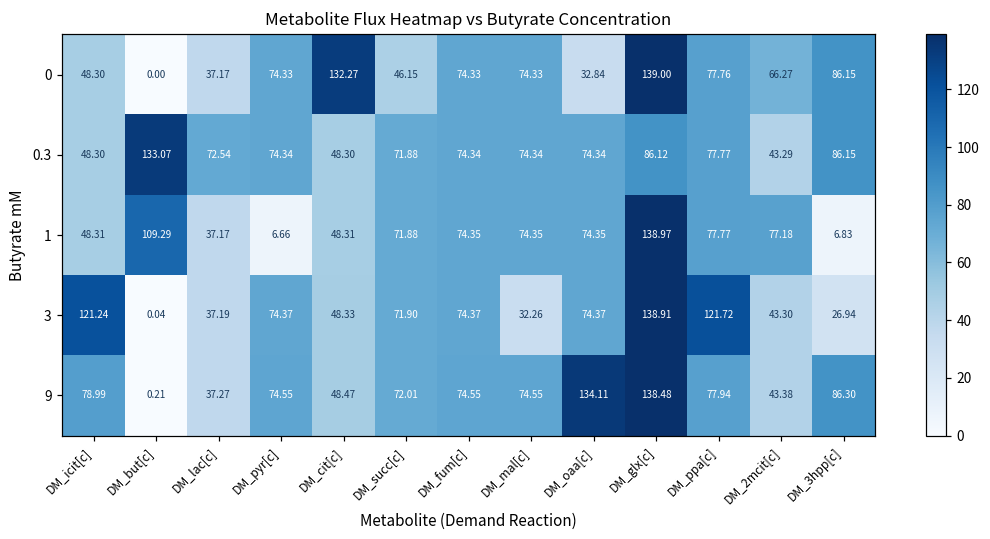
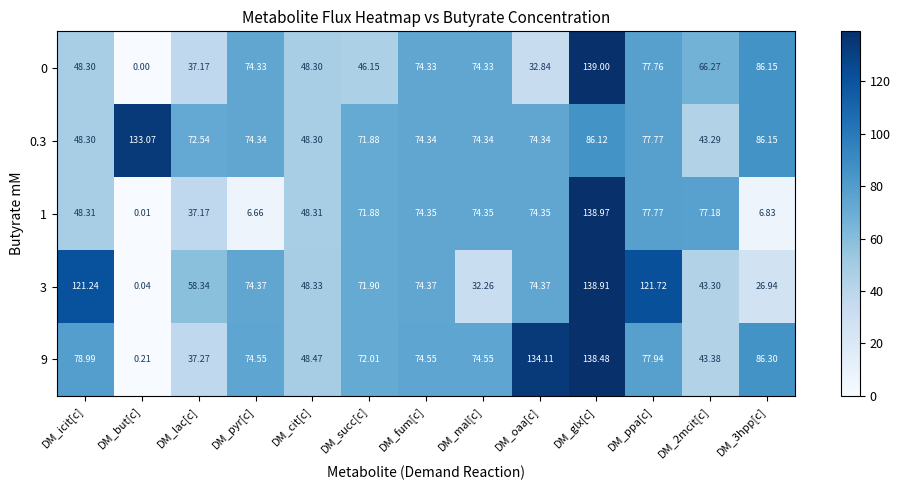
0, DM_cit[c]: 132.27 -> 48.30
1, DM_but[c]: 109.29 -> 0.01
3, DM_lac[c]: 37.19 -> 58.34
